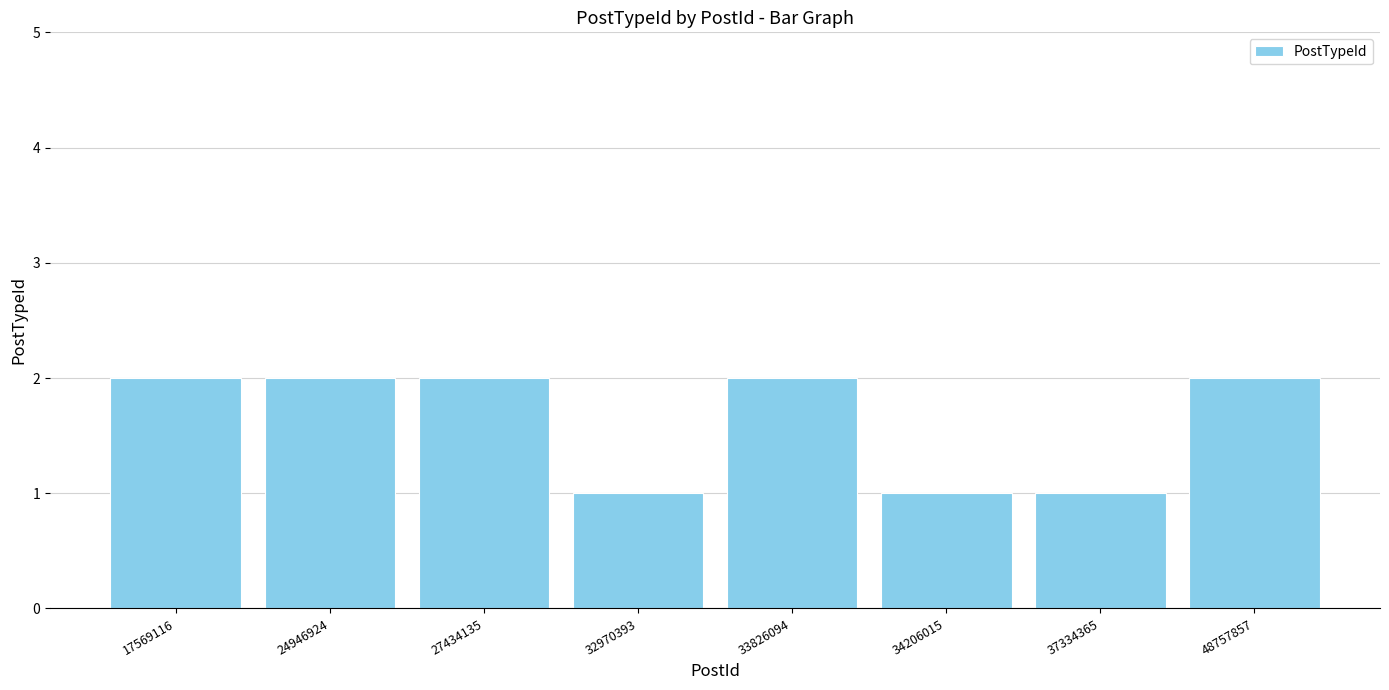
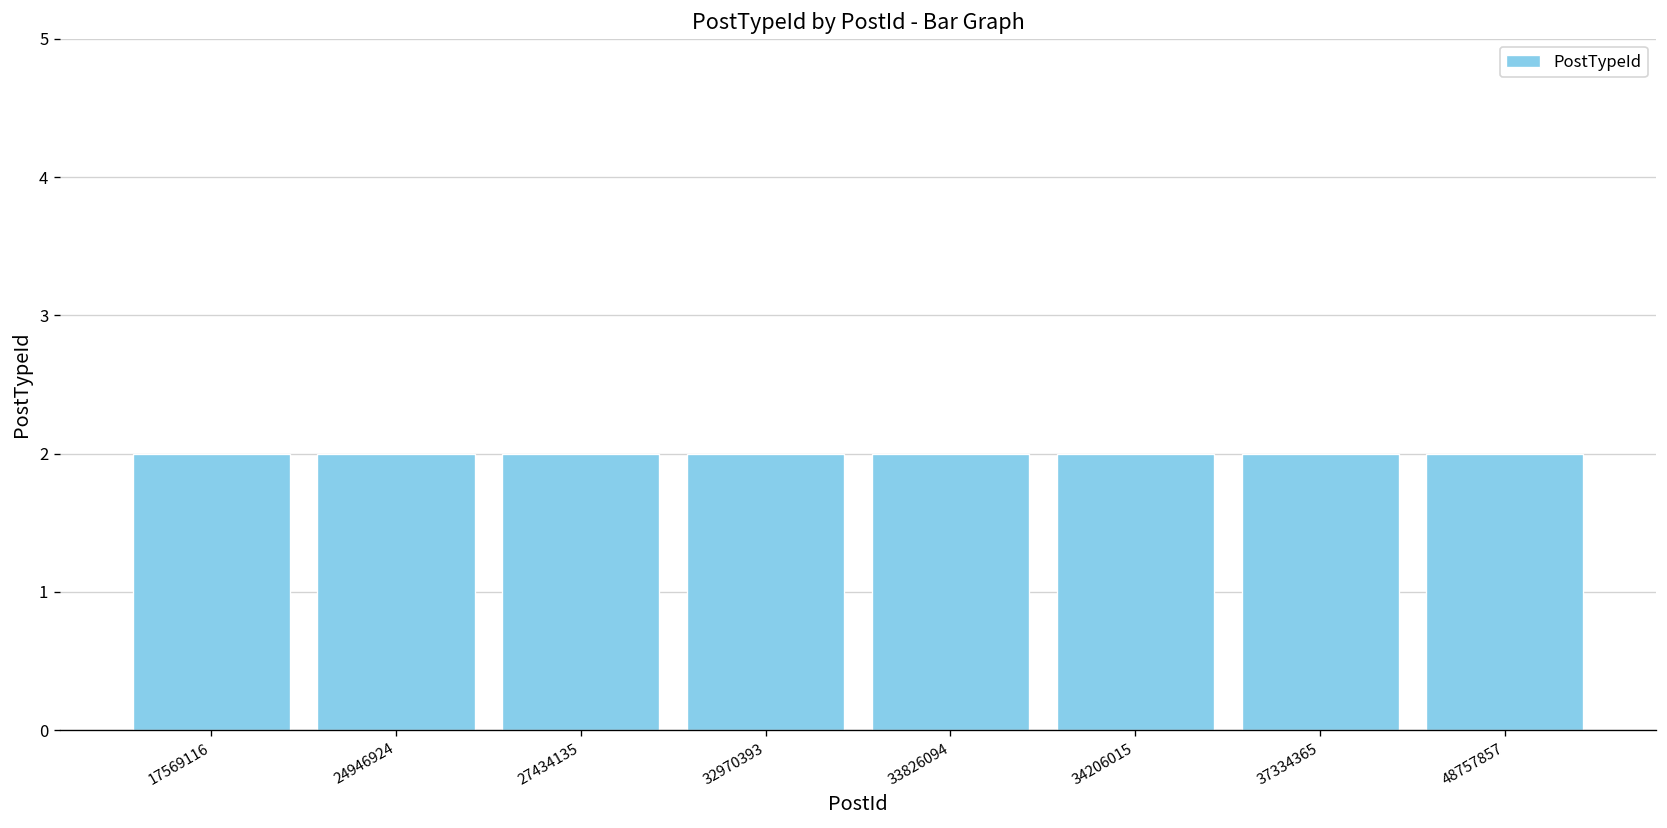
32970393: 1 -> 2
34206015: 1 -> 2
37334365: 1 -> 2
